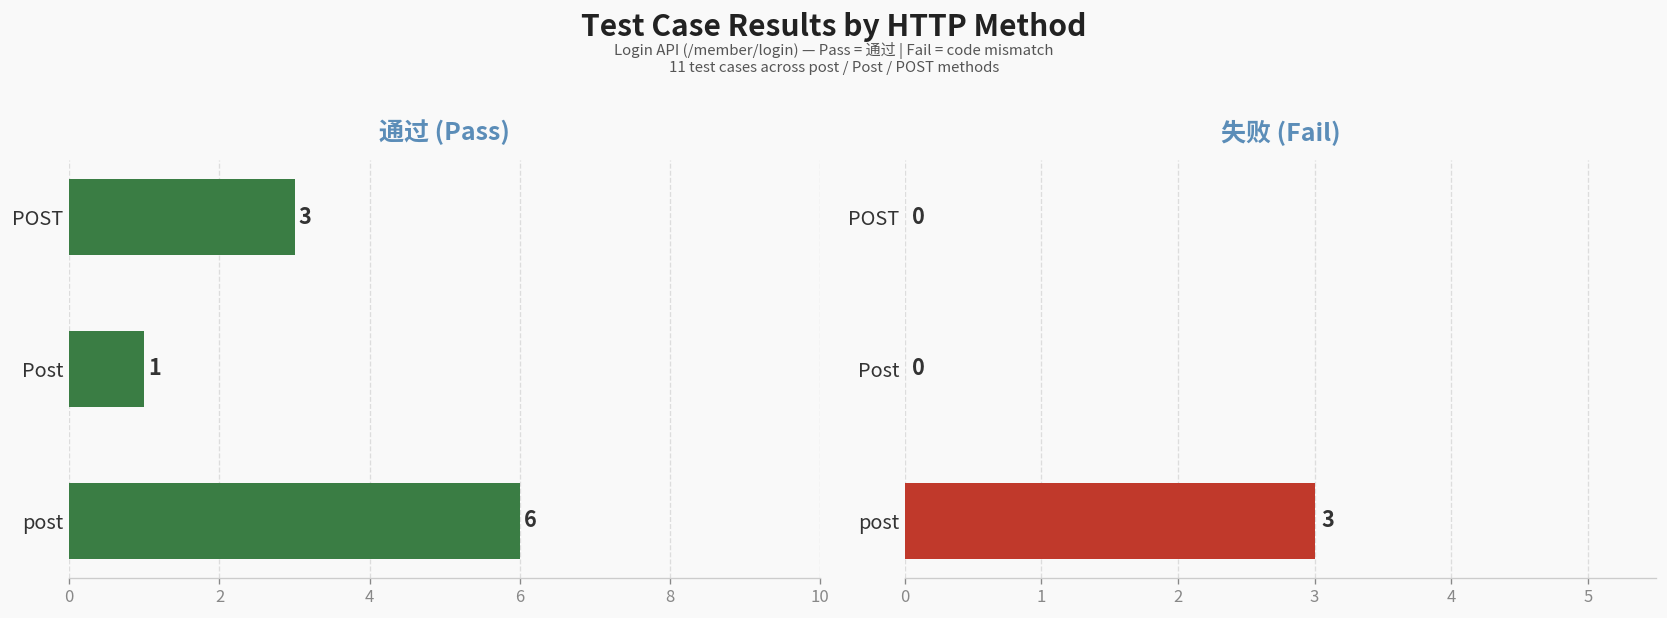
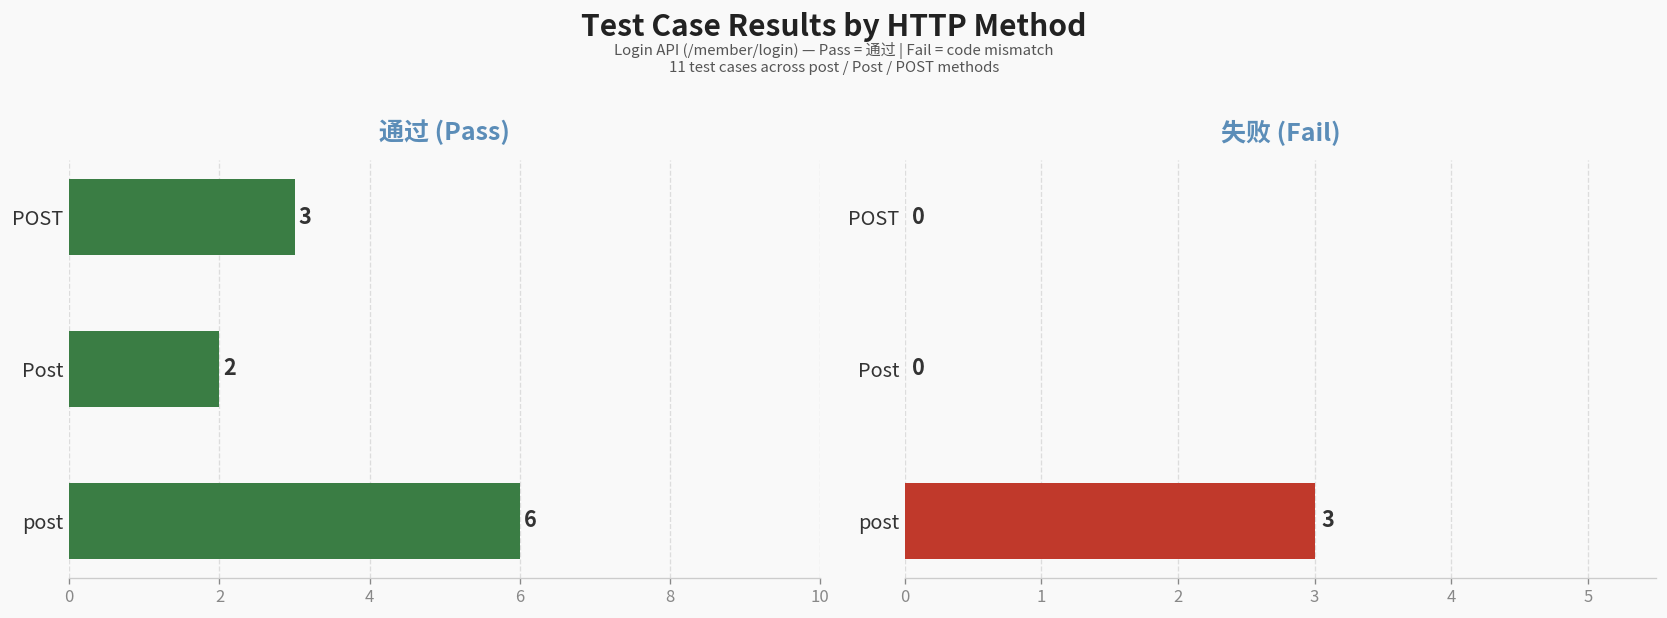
通过 (Pass), Post: 1 -> 2
